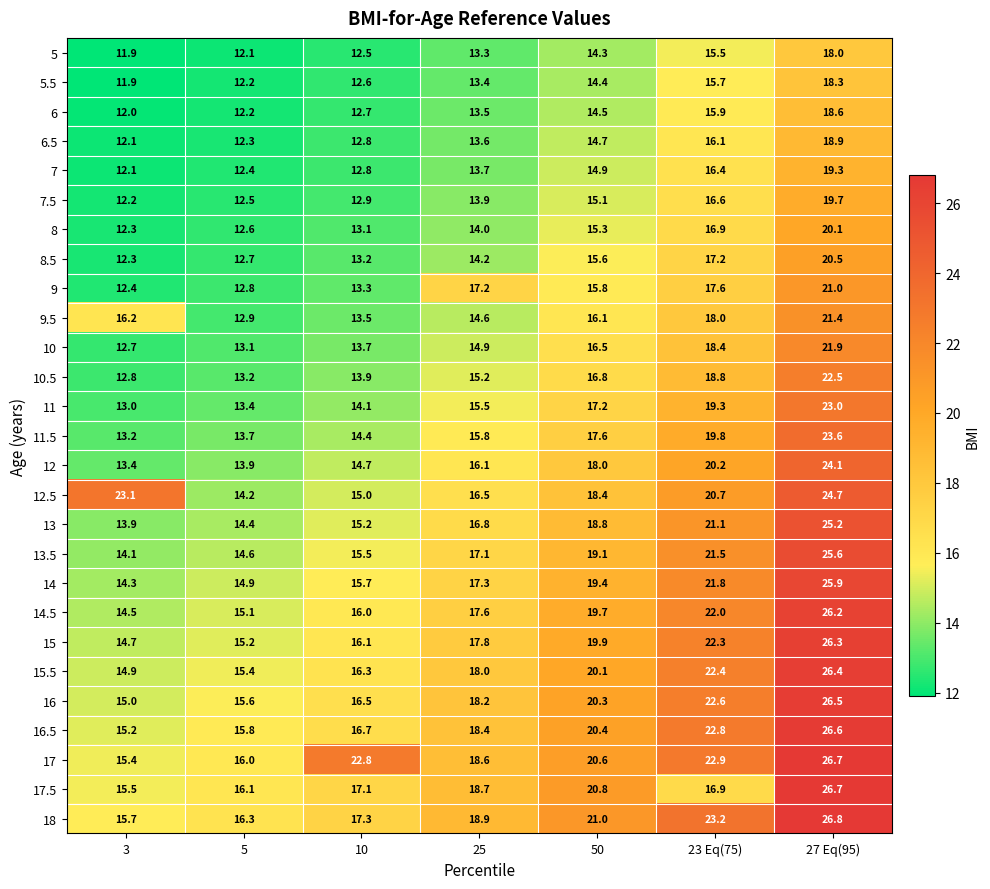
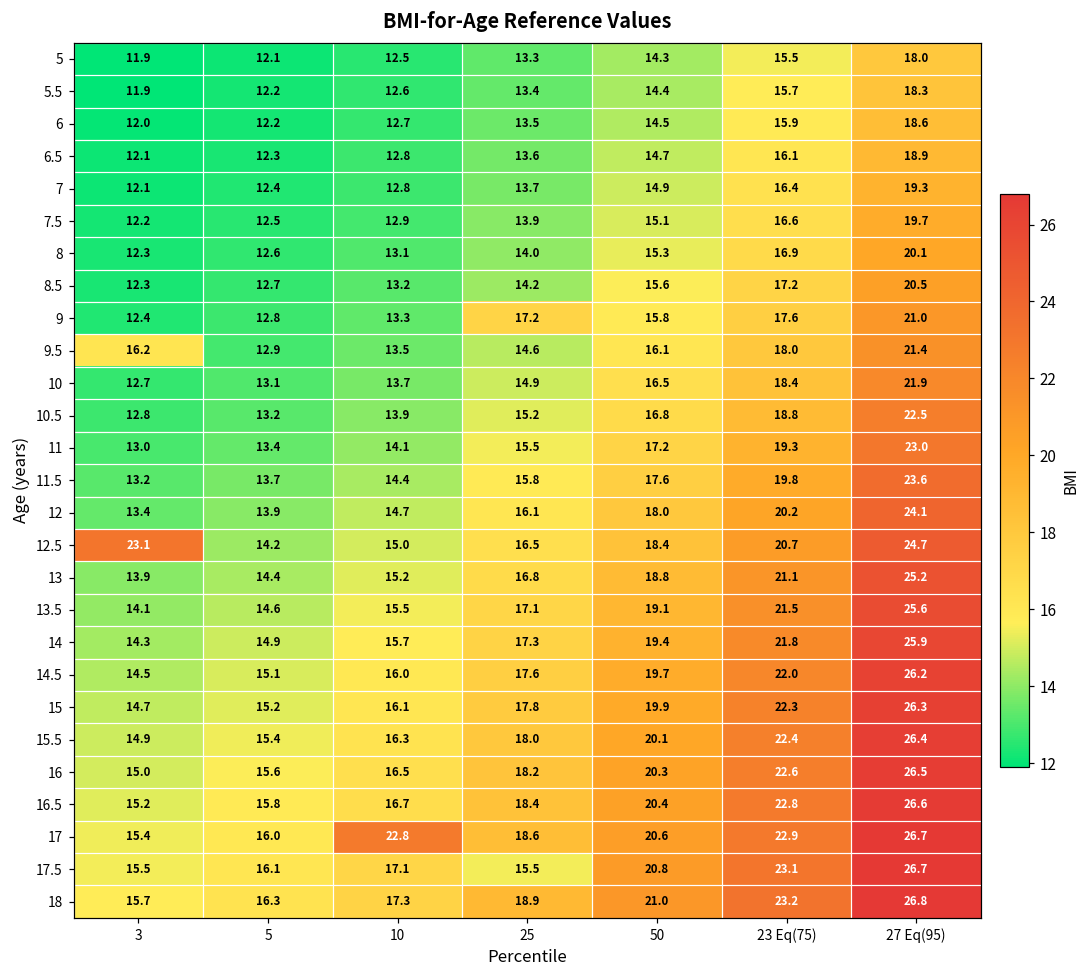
17.5, 25: 18.7 -> 15.5
17.5, 23 Eq(75): 16.9 -> 23.1
